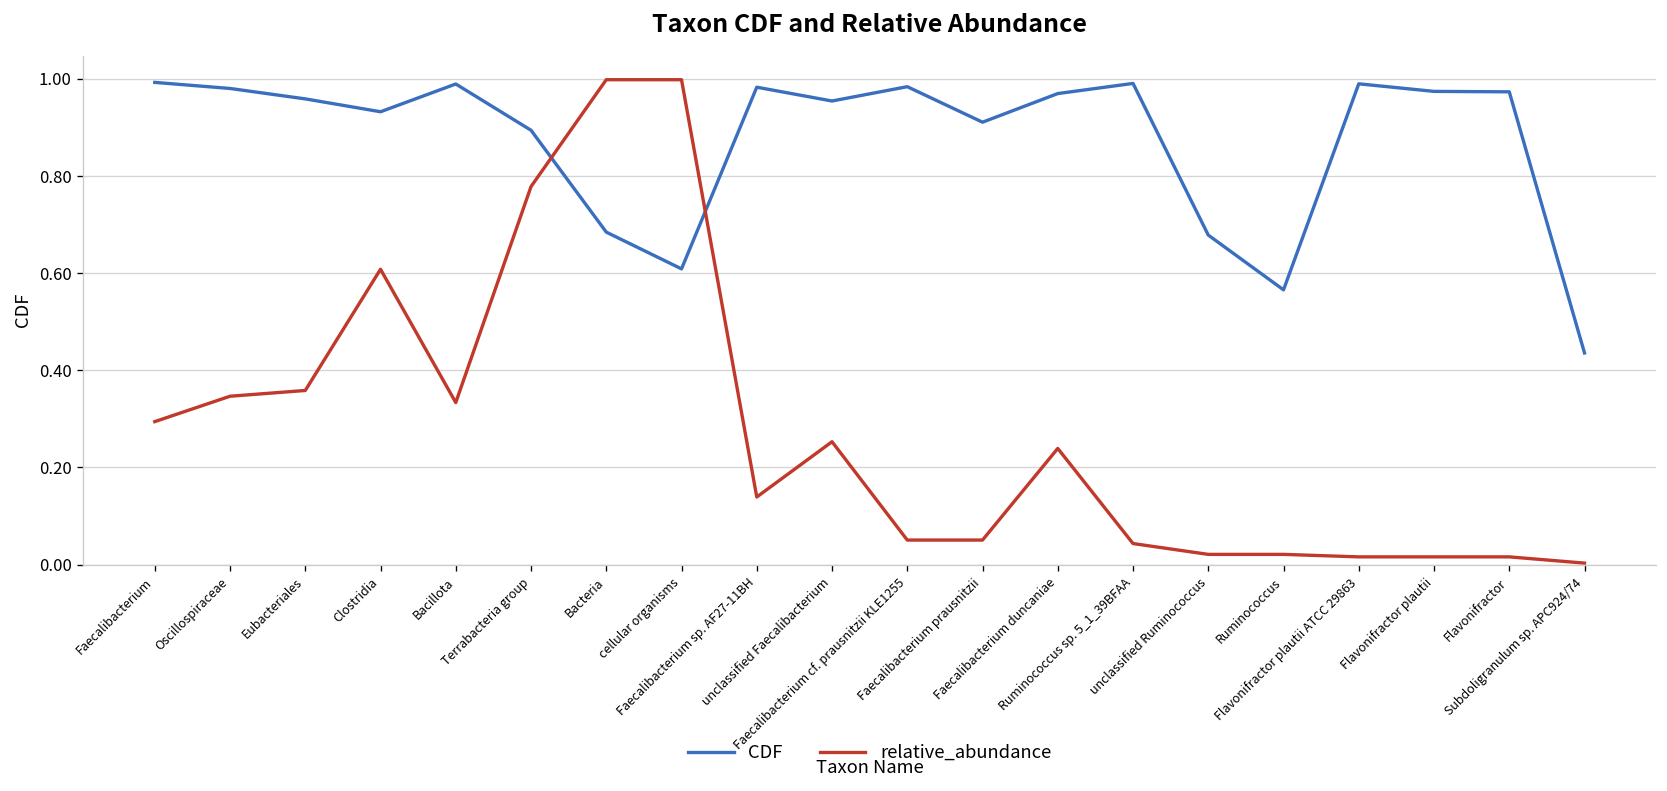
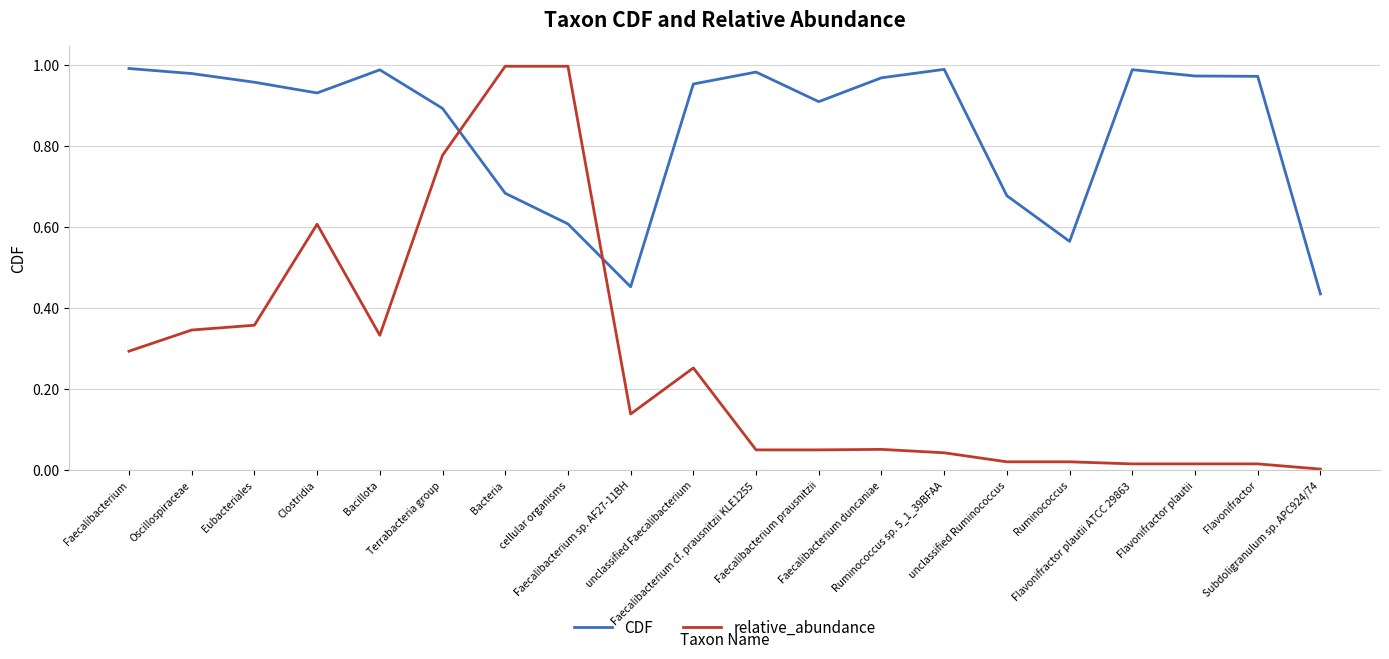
CDF, Faecalibacterium sp. AF27-11BH: 0.98 -> 0.45
relative_abundance, Faecalibacterium duncaniae: 0.24 -> 0.05
